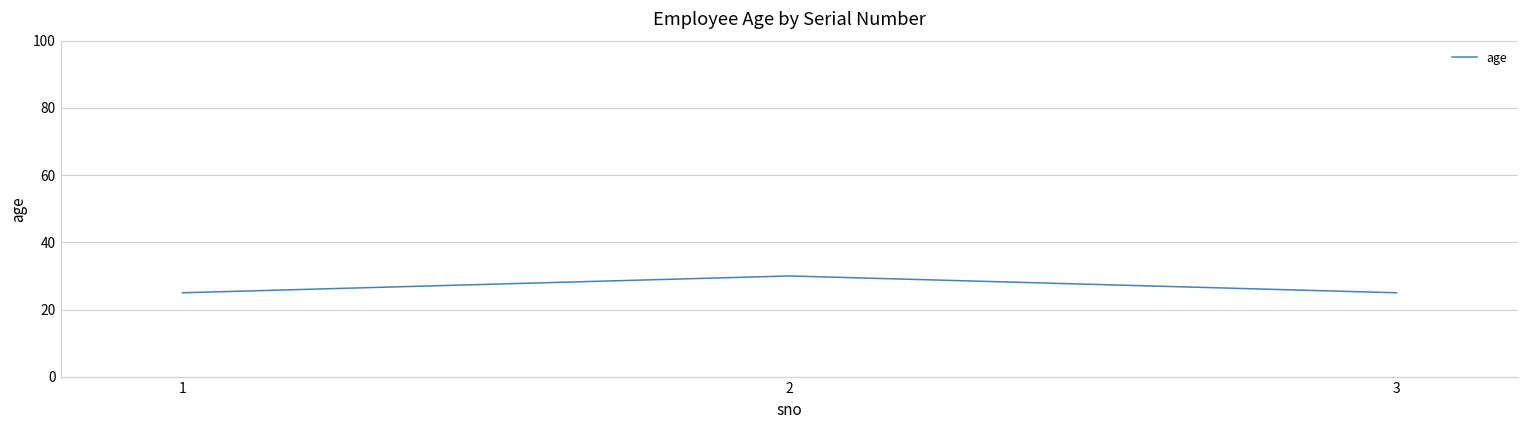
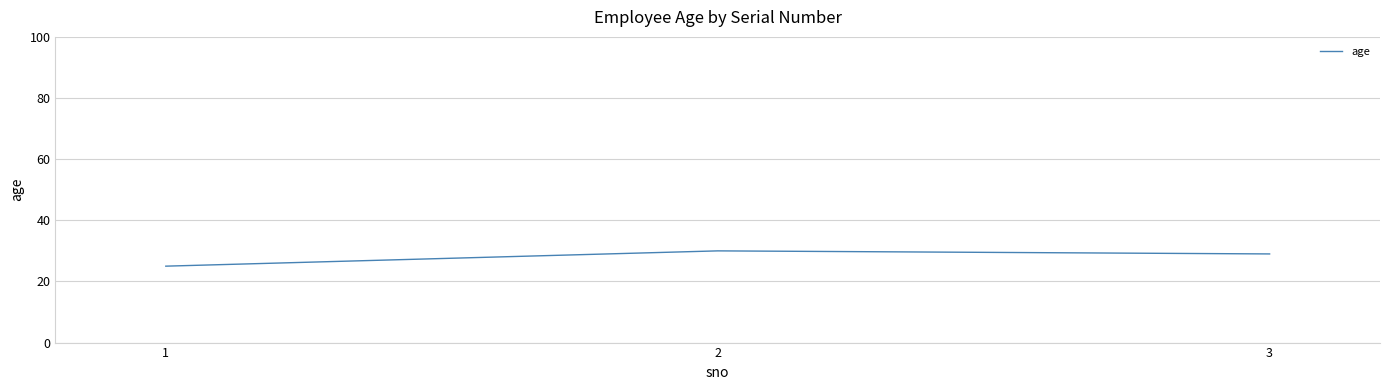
3: 25 -> 29
